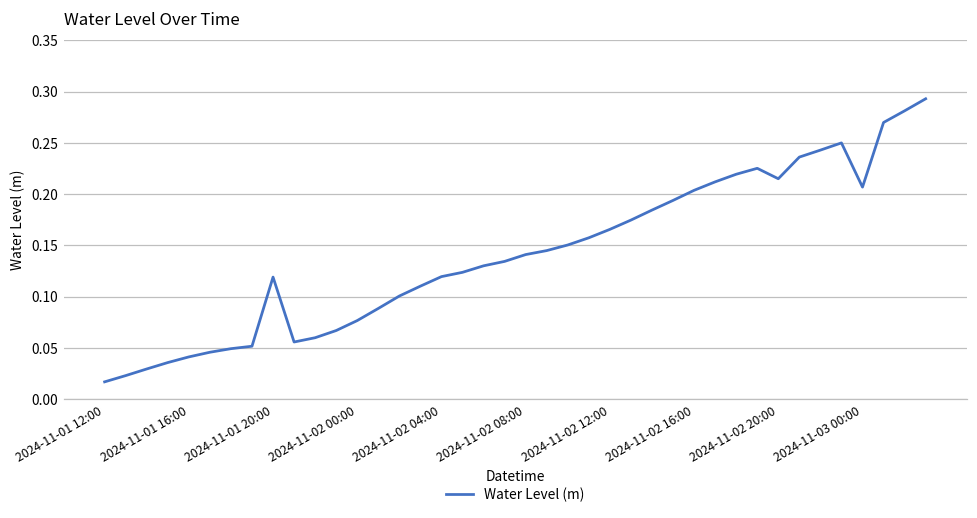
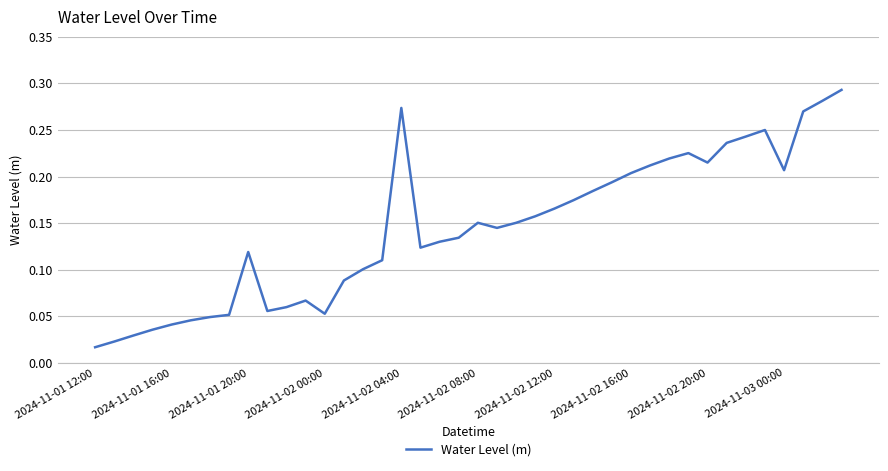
2024-11-02 00:00: 0.08 -> 0.05
2024-11-02 04:00: 0.12 -> 0.27
2024-11-02 08:00: 0.14 -> 0.15
